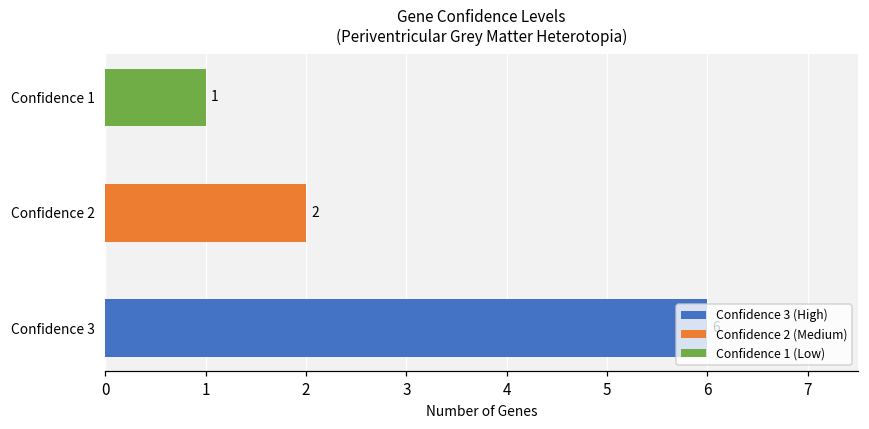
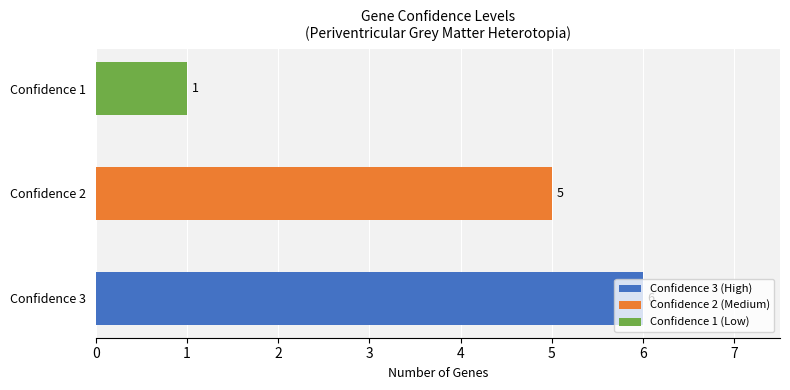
Confidence 2: 2 -> 5
